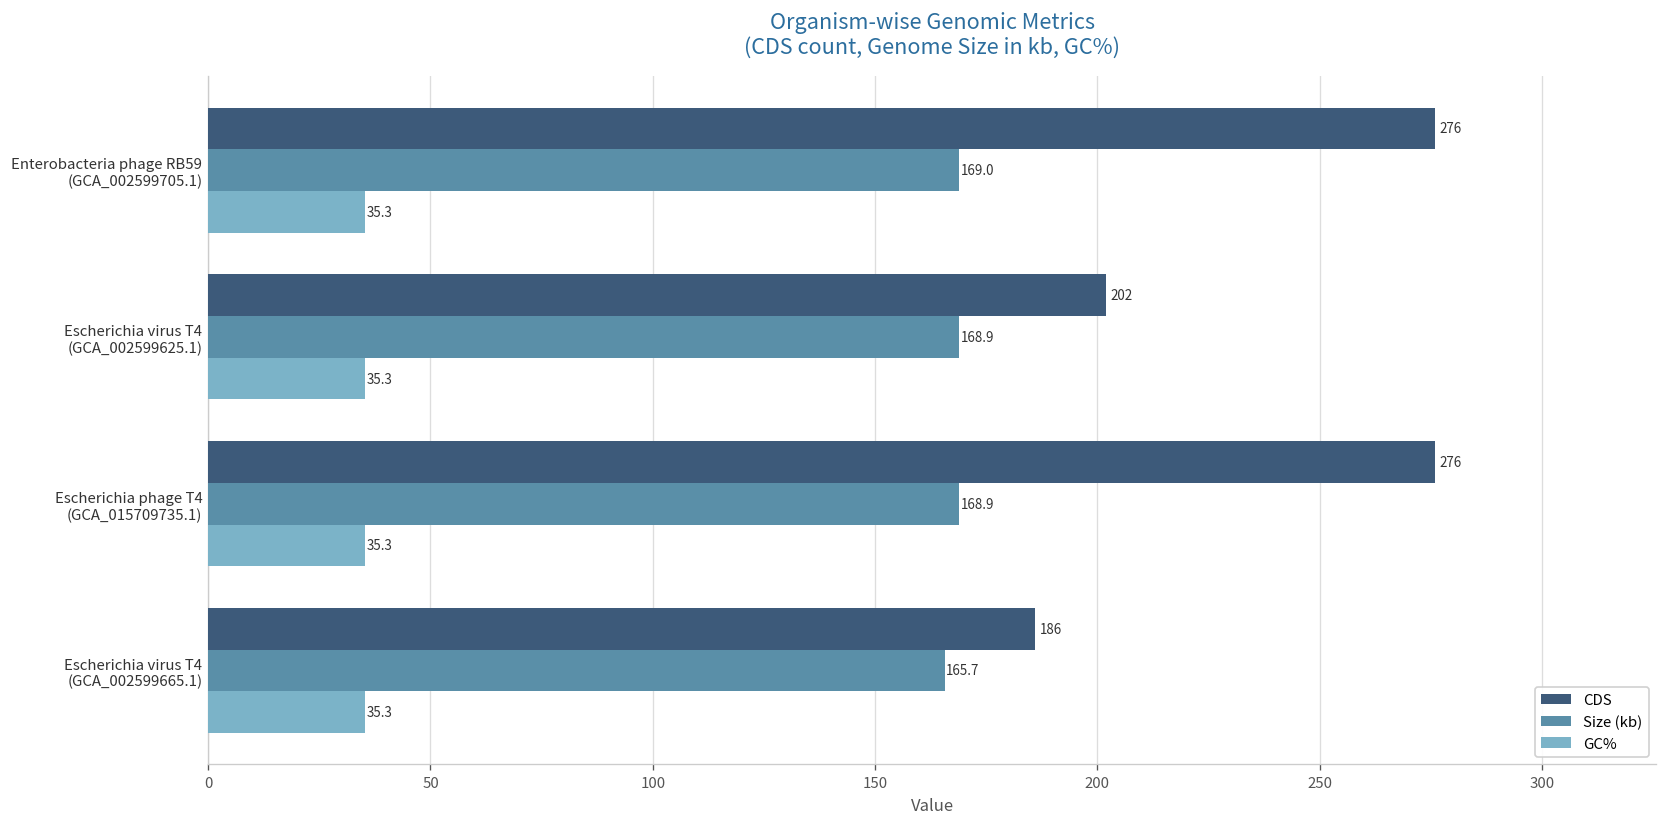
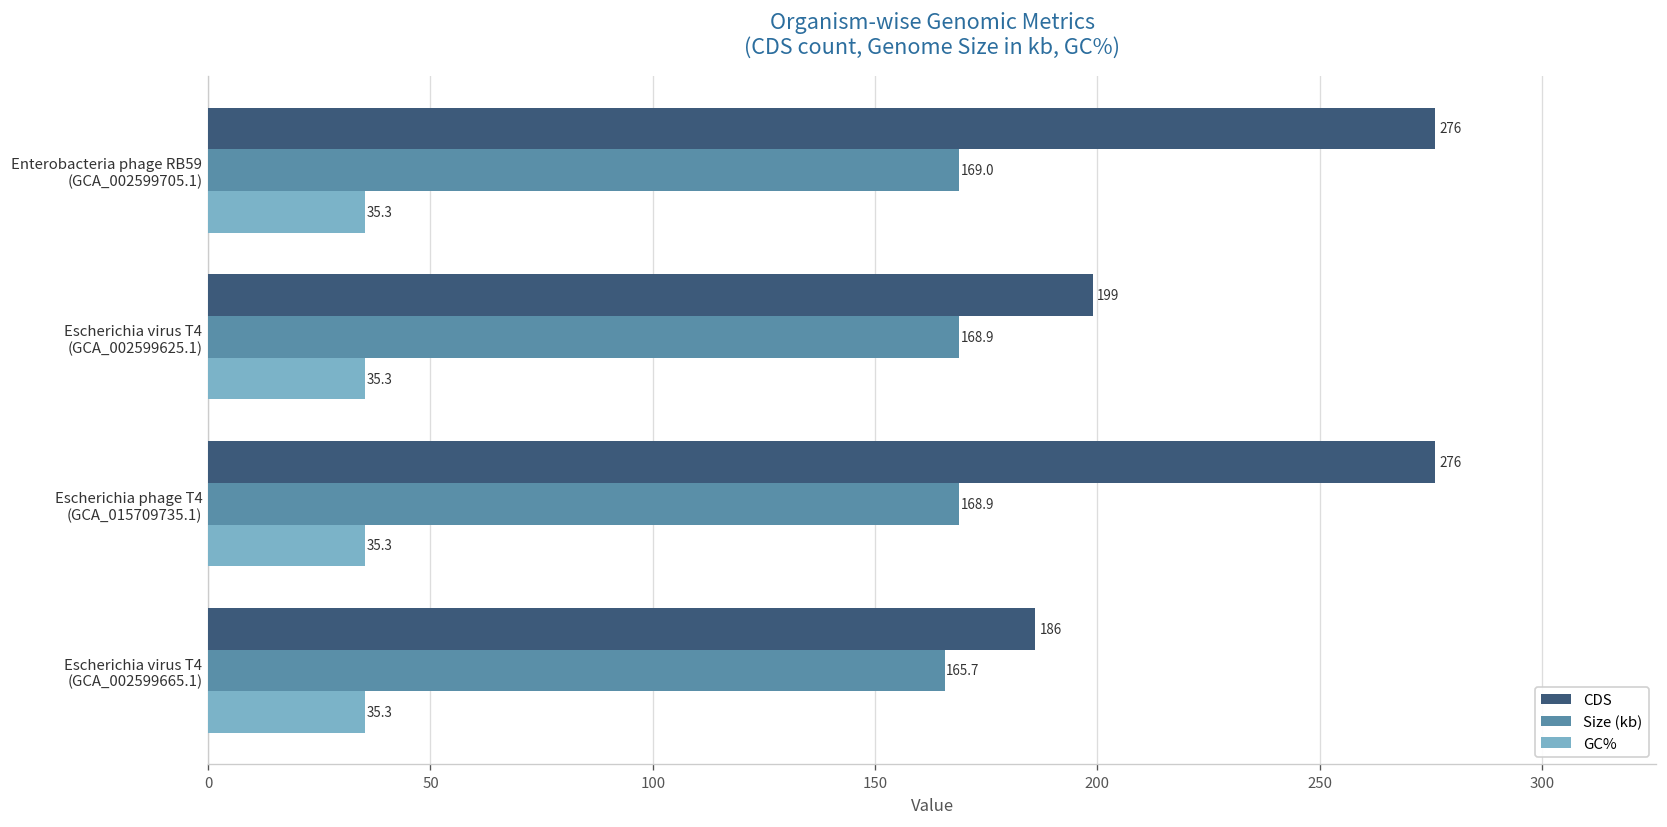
CDS, Escherichia virus T4 (GCA_002599625.1): 202 -> 199
